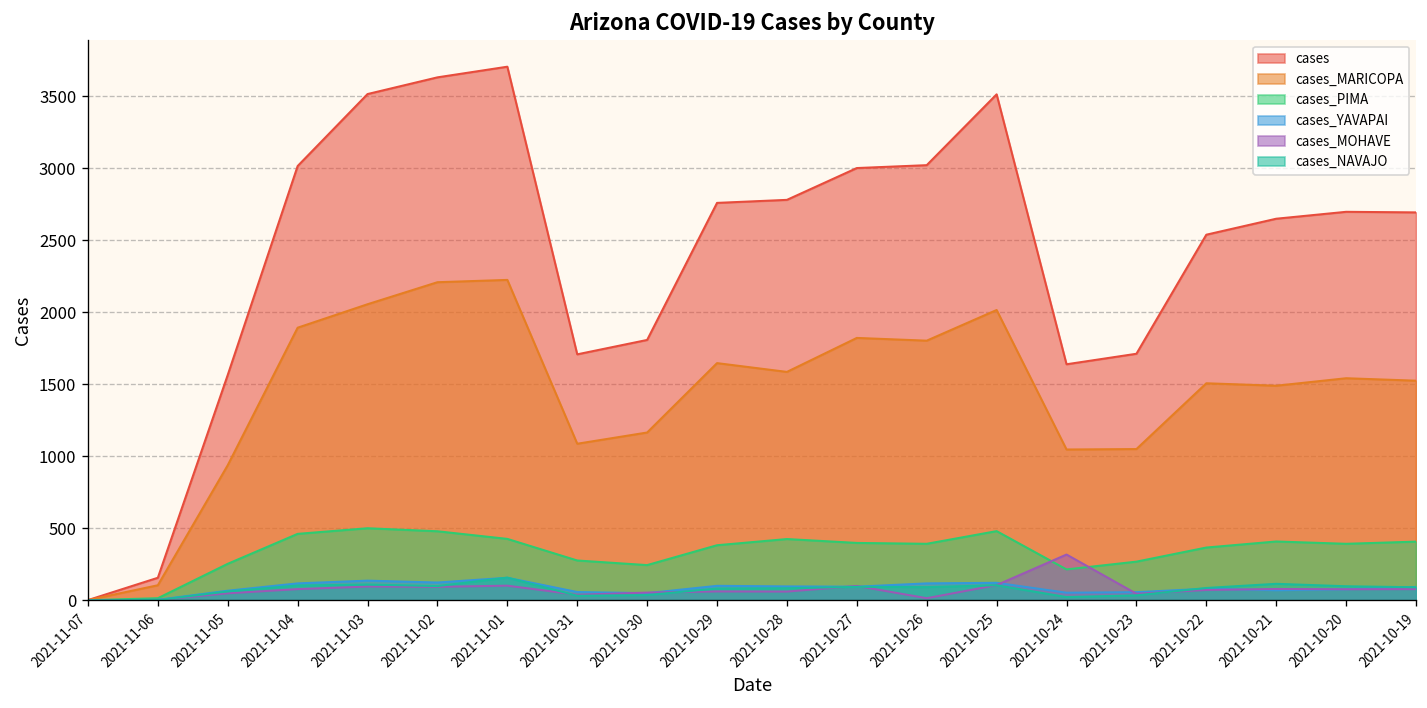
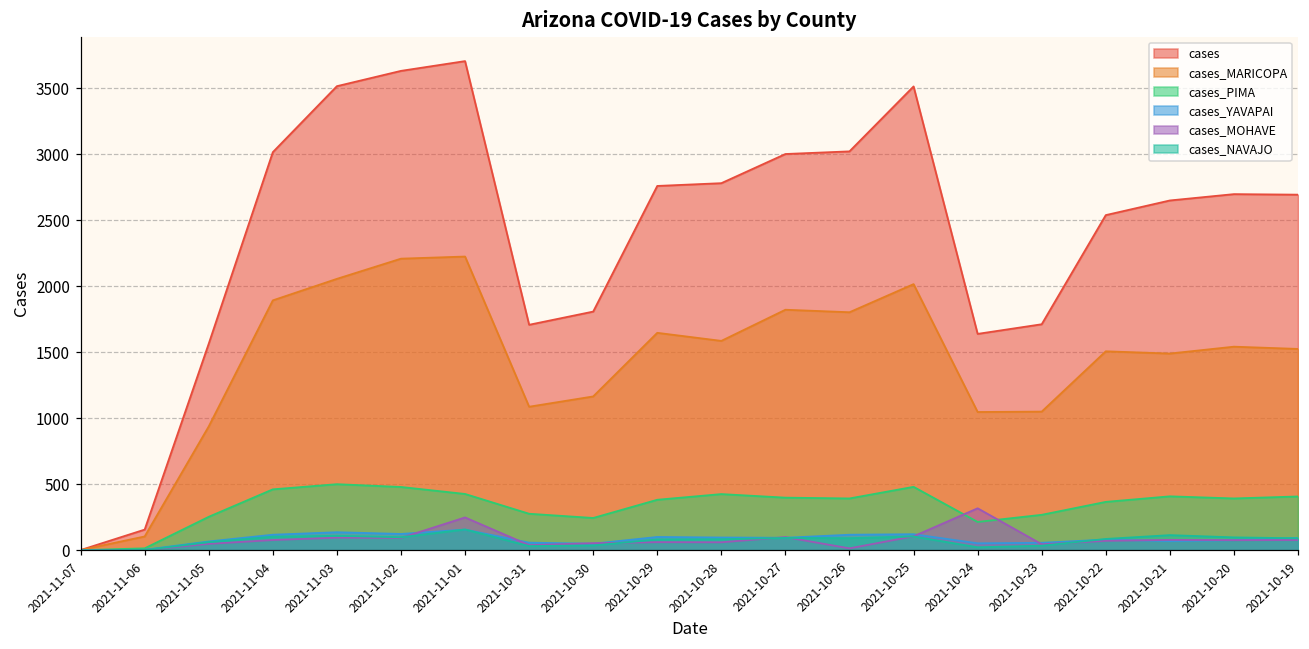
cases_MOHAVE, 2021-11-01: 100 -> 250
